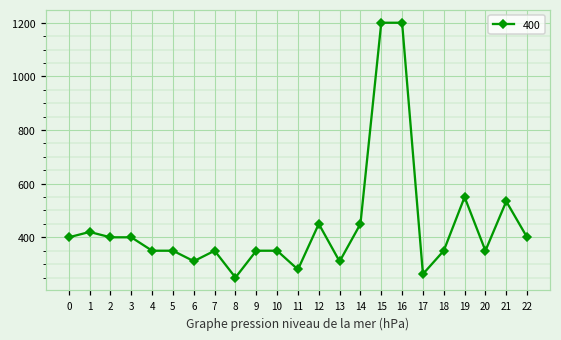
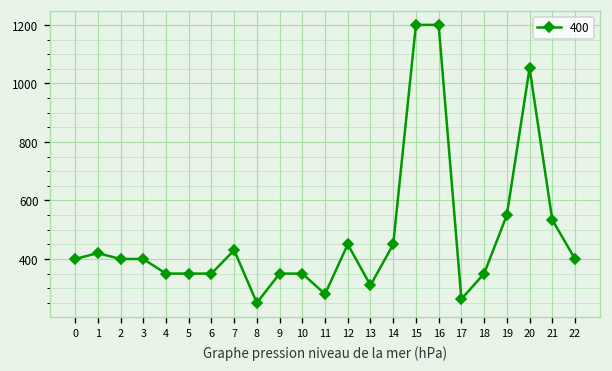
6: 310 -> 350
7: 350 -> 430
20: 350 -> 1050
